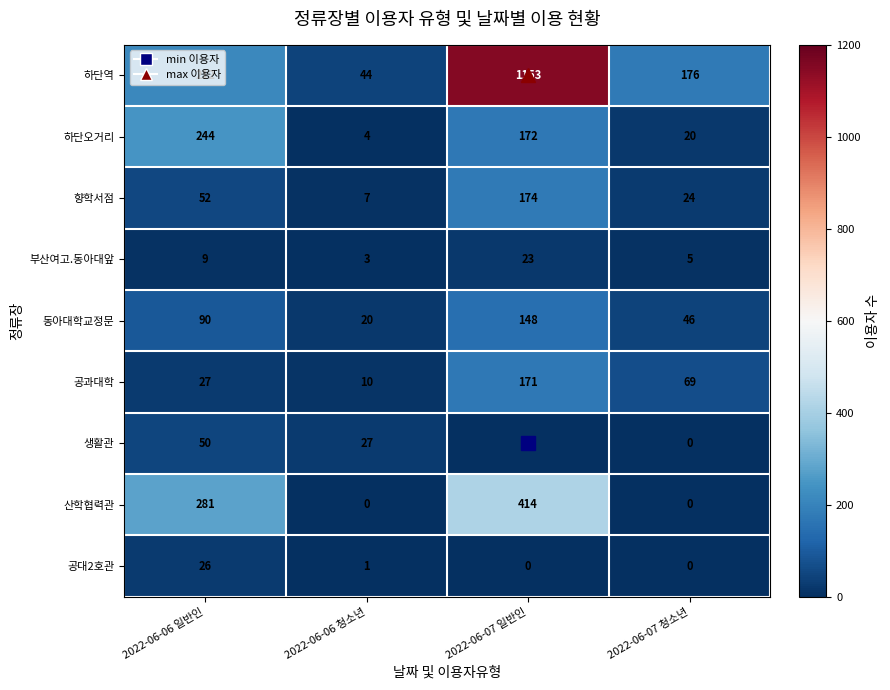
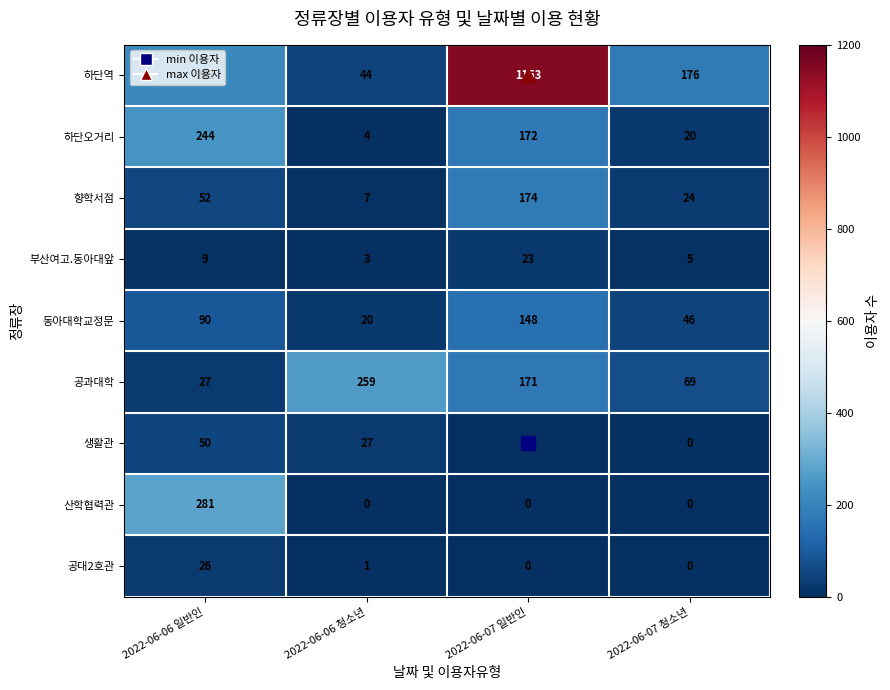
공과대학, 2022-06-06 청소년: 10 -> 259
산학협력관, 2022-06-07 일반인: 414 -> 0
